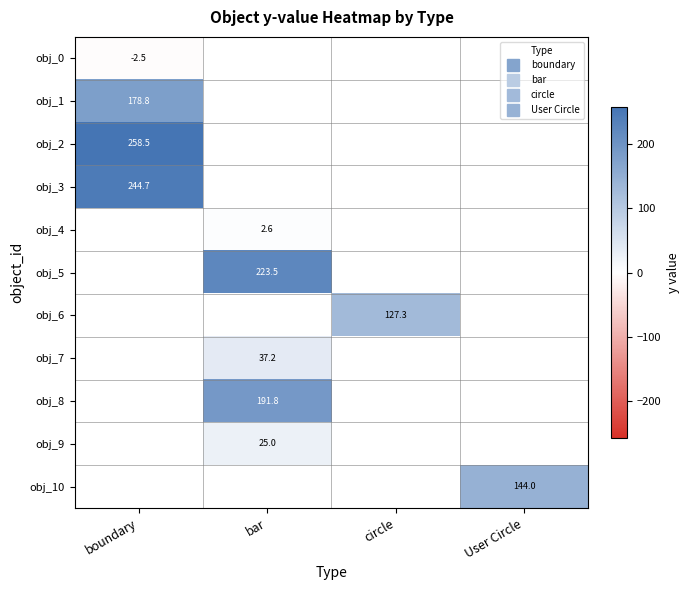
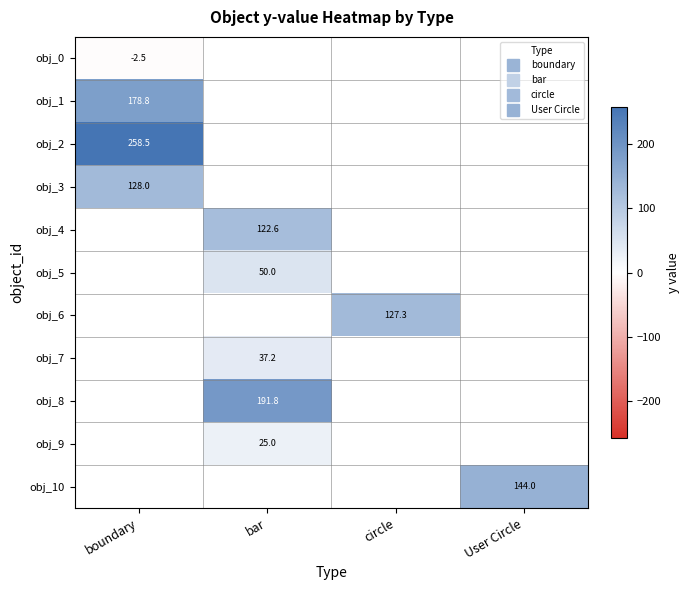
obj_3, boundary: 244.7 -> 128.0
obj_4, bar: 2.6 -> 122.6
obj_5, bar: 223.5 -> 50.0
